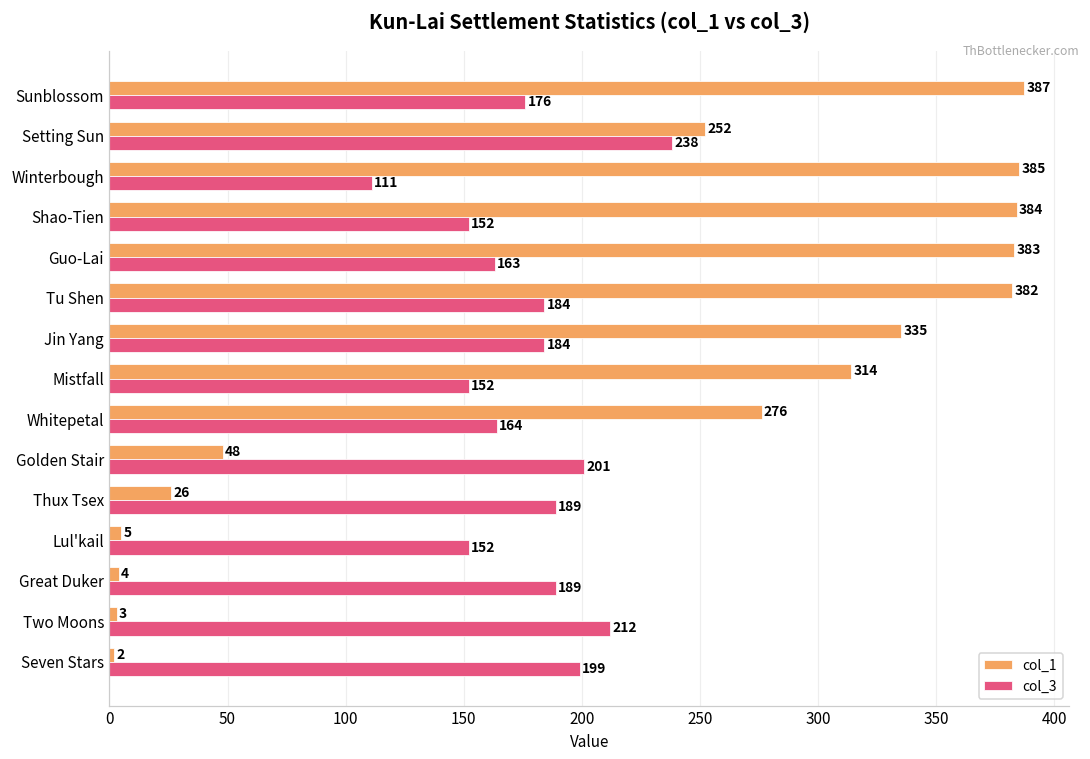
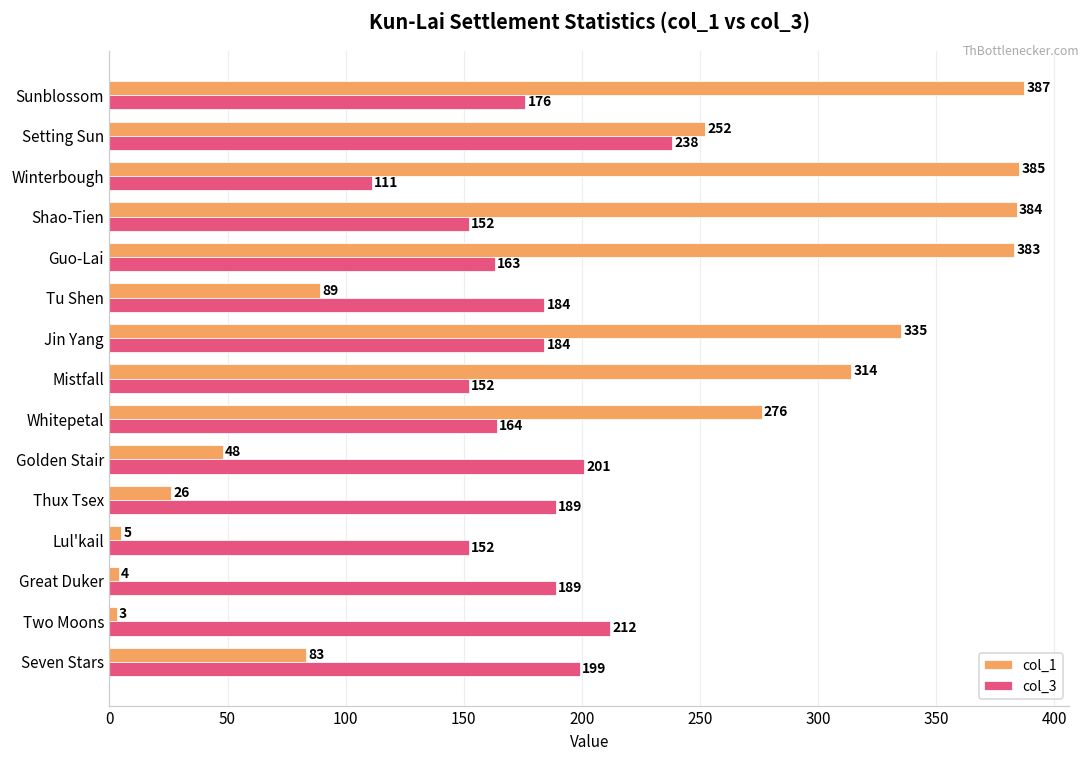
col_1, Tu Shen: 382 -> 89
col_1, Seven Stars: 2 -> 83
